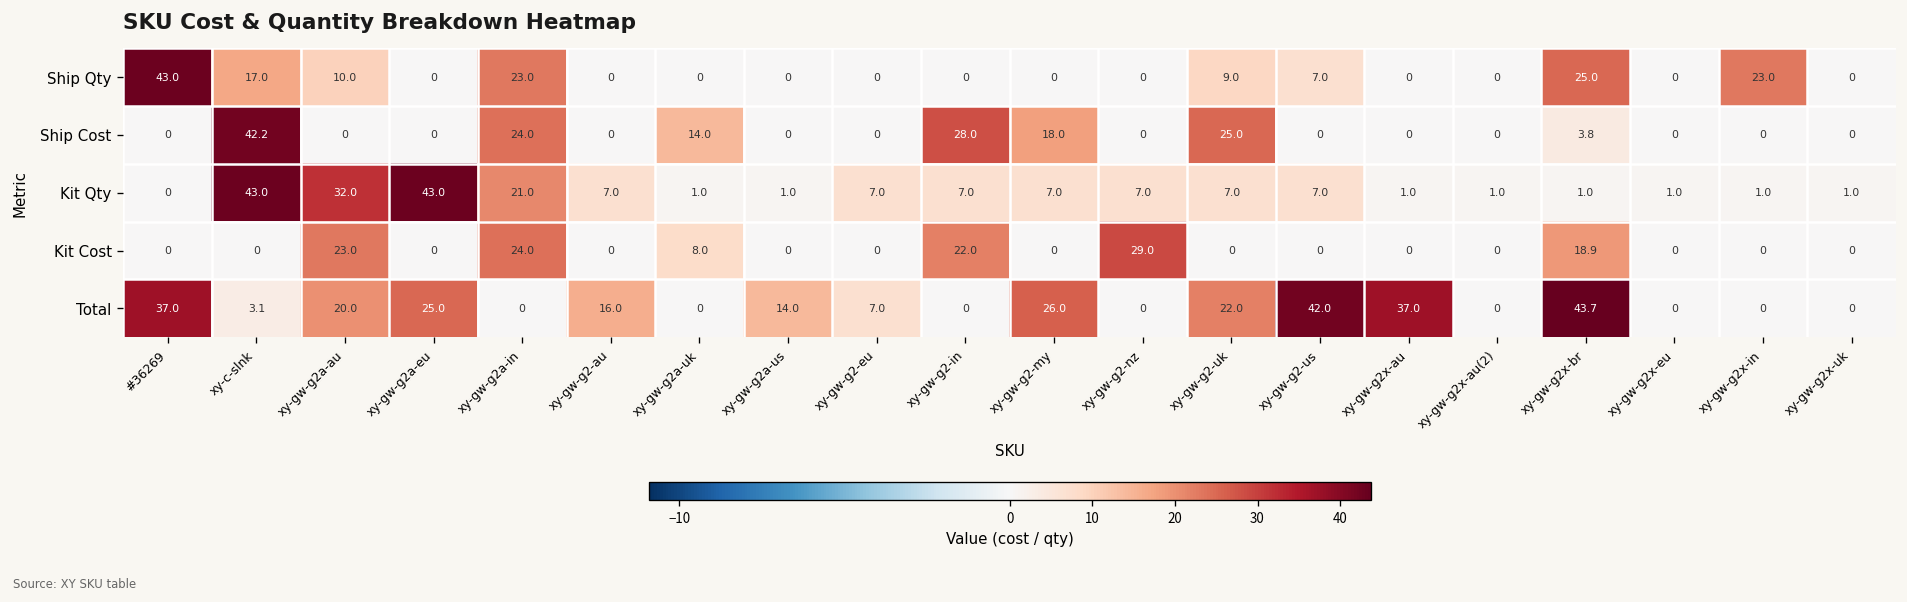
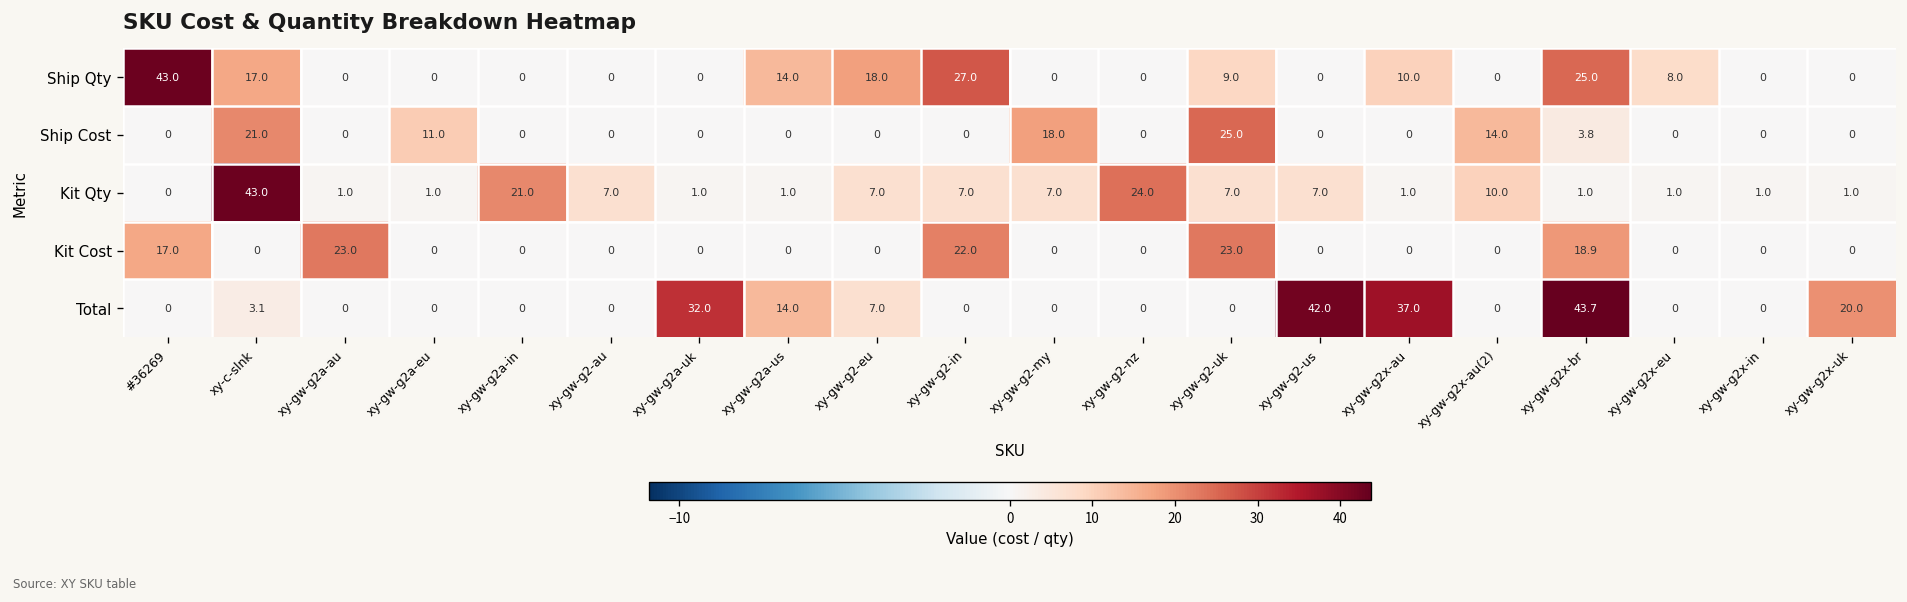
Ship Qty, xy-gw-g2a-au: 10.0 -> 0
Ship Qty, xy-gw-g2a-in: 23.0 -> 0
Ship Qty, xy-gw-g2a-us: 0 -> 14.0
Ship Qty, xy-gw-g2-eu: 0 -> 18.0
Ship Qty, xy-gw-g2-in: 0 -> 27.0
Ship Qty, xy-gw-g2-us: 7.0 -> 0
Ship Qty, xy-gw-g2x-au: 0 -> 10.0
Ship Qty, xy-gw-g2x-eu: 0 -> 8.0
Ship Qty, xy-gw-g2x-in: 23.0 -> 0
Ship Cost, xy-c-slnk: 42.2 -> 21.0
Ship Cost, xy-gw-g2a-eu: 0 -> 11.0
Ship Cost, xy-gw-g2a-in: 24.0 -> 0
Ship Cost, xy-gw-g2a-uk: 14.0 -> 0
Ship Cost, xy-gw-g2-in: 28.0 -> 0
Ship Cost, xy-gw-g2x-au(2): 0 -> 14.0
Kit Qty, xy-gw-g2a-au: 32.0 -> 1.0
Kit Qty, xy-gw-g2a-eu: 43.0 -> 1.0
Kit Qty, xy-gw-g2-nz: 7.0 -> 24.0
Kit Qty, xy-gw-g2x-au(2): 1.0 -> 10.0
Kit Cost, #36269: 0 -> 17.0
Kit Cost, xy-gw-g2a-in: 24.0 -> 0
Kit Cost, xy-gw-g2a-uk: 8.0 -> 0
Kit Cost, xy-gw-g2-nz: 29.0 -> 0
Kit Cost, xy-gw-g2-uk: 0 -> 23.0
Total, #36269: 37.0 -> 0
Total, xy-gw-g2a-au: 20.0 -> 0
Total, xy-gw-g2a-eu: 25.0 -> 0
Total, xy-gw-g2-au: 16.0 -> 0
Total, xy-gw-g2a-uk: 0 -> 32.0
Total, xy-gw-g2-my: 26.0 -> 0
Total, xy-gw-g2-uk: 22.0 -> 0
Total, xy-gw-g2x-uk: 0 -> 20.0
